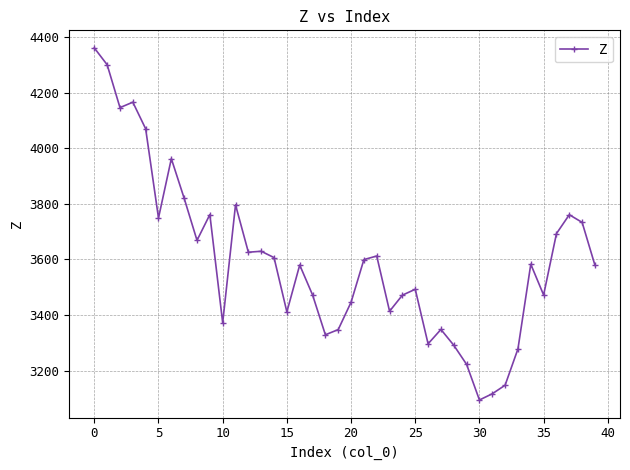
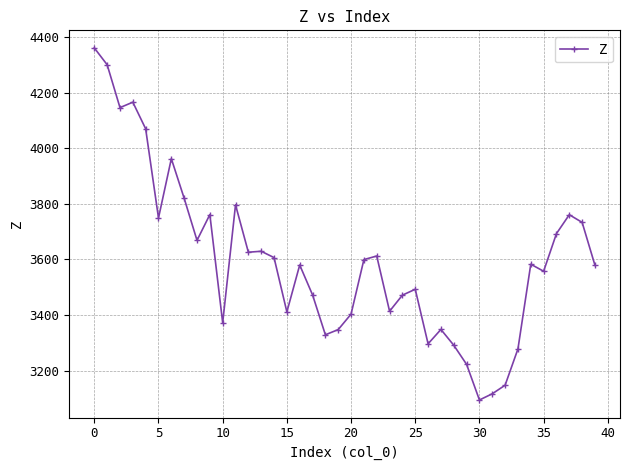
20: 3450 -> 3400
35: 3470 -> 3560
